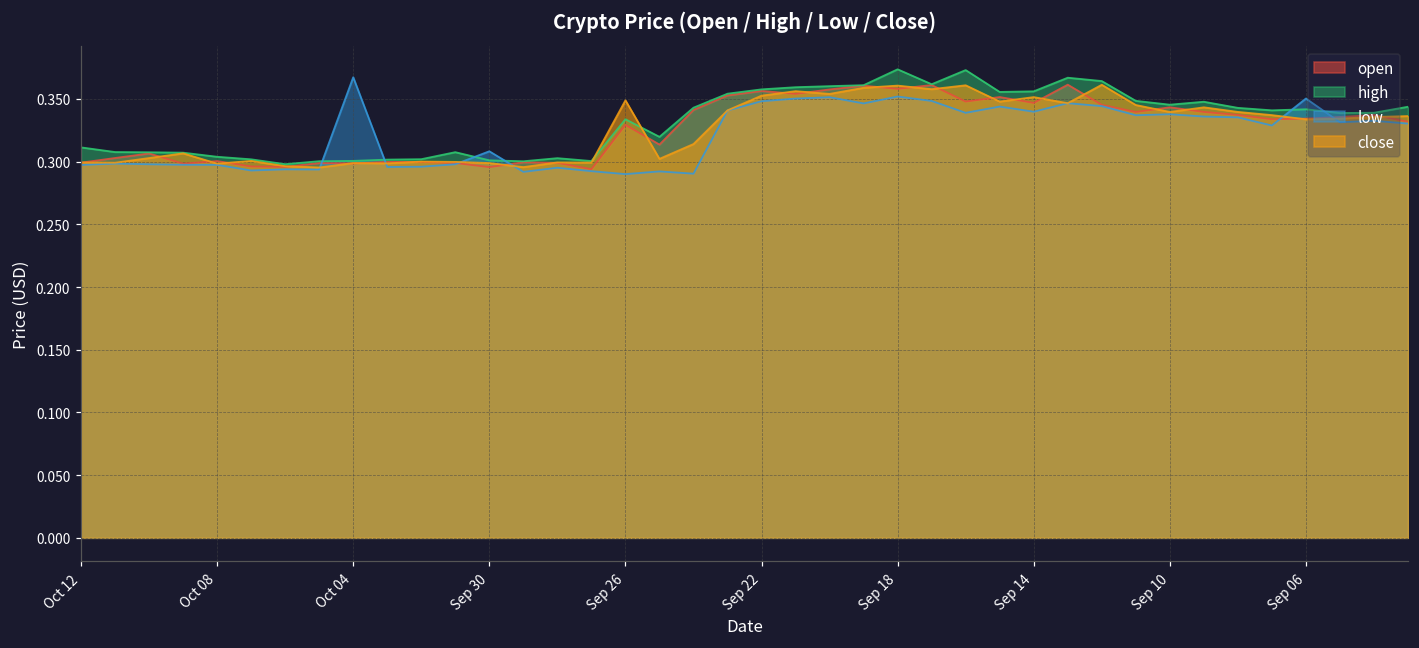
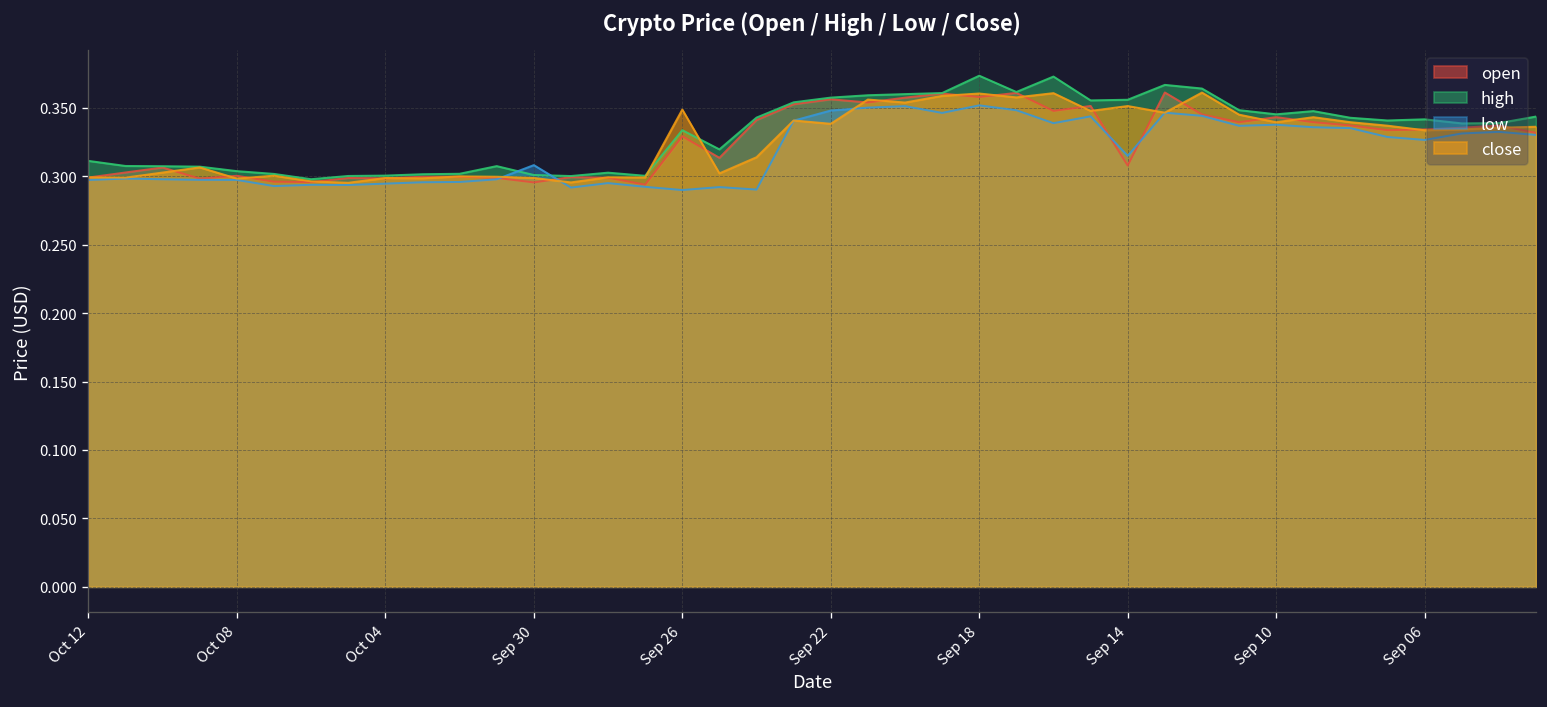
low, Oct 04: 0.367 -> 0.295
close, Sep 22: 0.353 -> 0.338
open, Sep 14: 0.347 -> 0.308
low, Sep 14: 0.340 -> 0.315
low, Sep 06: 0.350 -> 0.327
